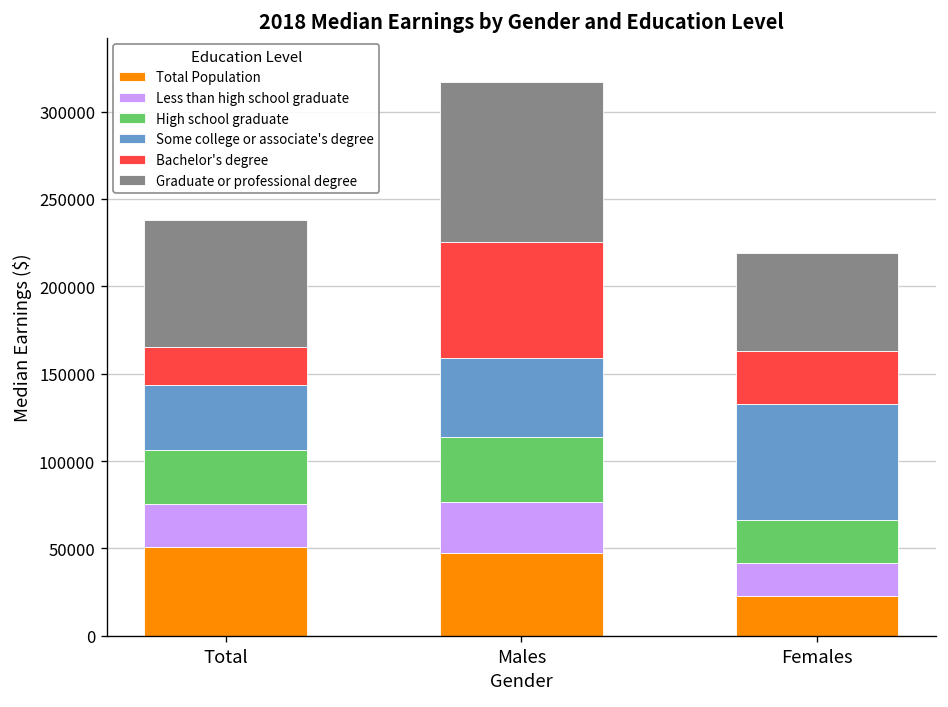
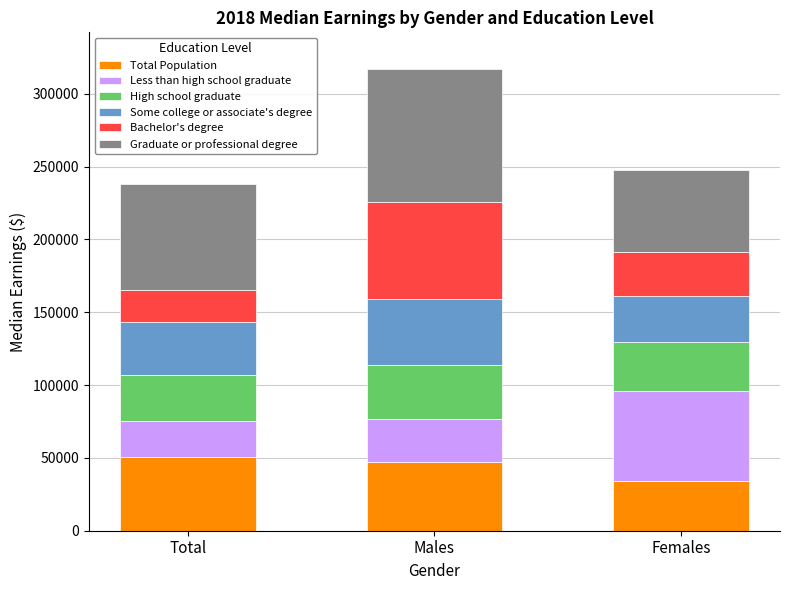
Total Population, Females: 23000 -> 34000
Less than high school graduate, Females: 19000 -> 62000
High school graduate, Females: 25000 -> 34000
Some college or associate's degree, Females: 66000 -> 31000
